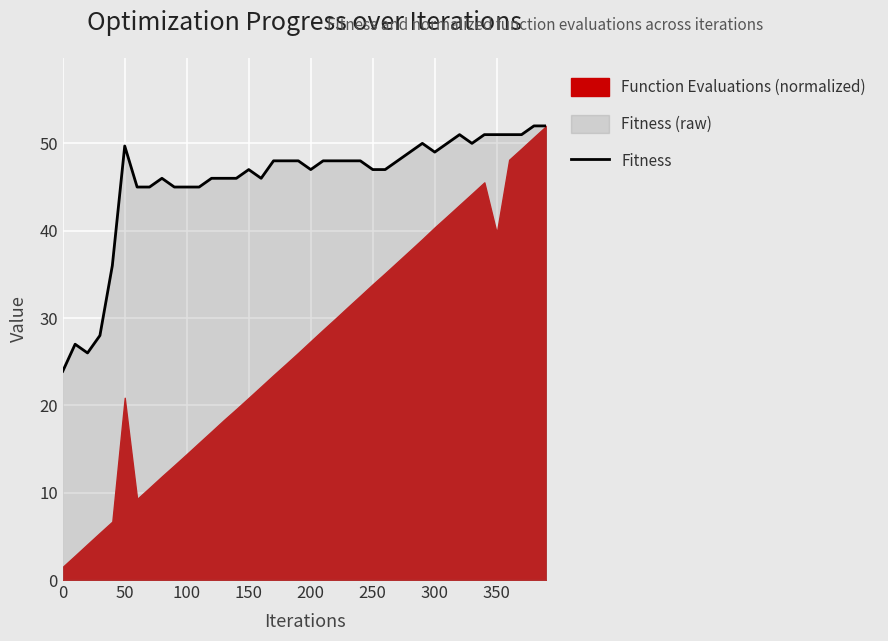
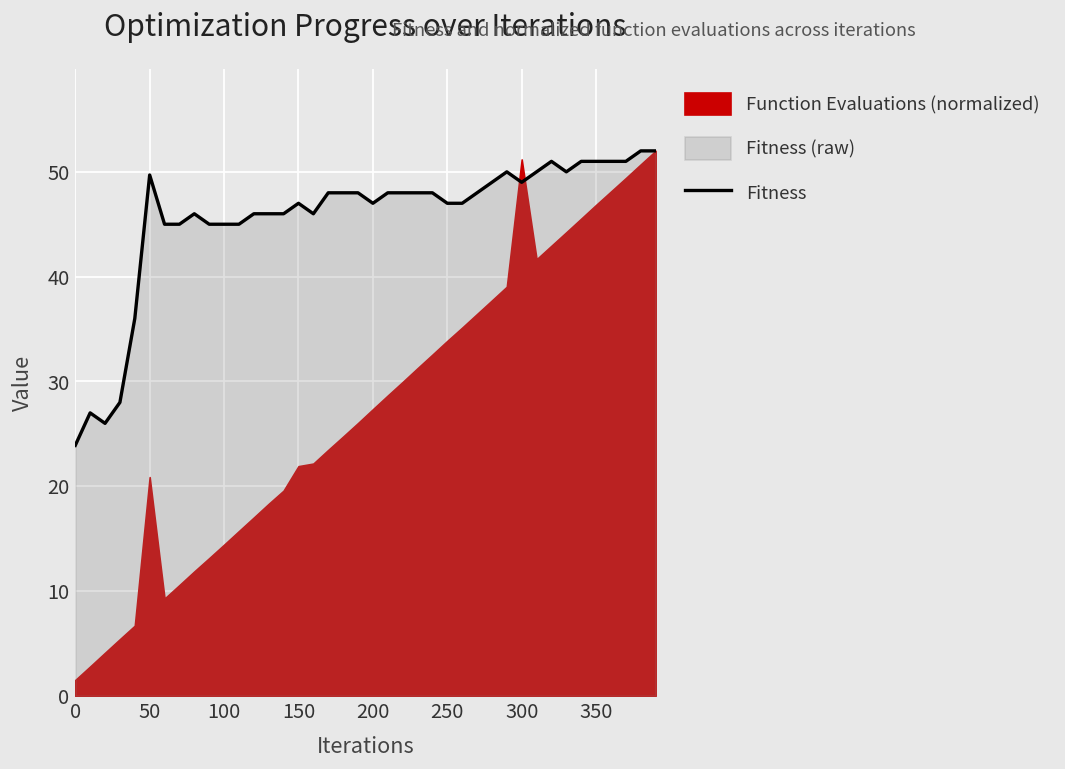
Function Evaluations (normalized), 150: 21 -> 22
Function Evaluations (normalized), 300: 40 -> 51
Function Evaluations (normalized), 350: 40 -> 47
